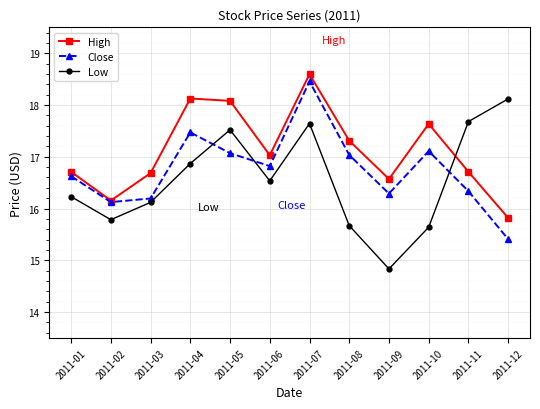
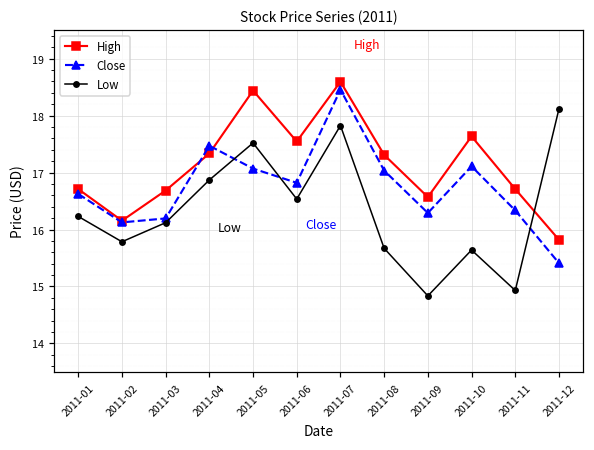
High, 2011-04: 18.1 -> 17.3
High, 2011-05: 18.1 -> 18.4
High, 2011-06: 17.0 -> 17.5
Low, 2011-07: 17.6 -> 17.8
Low, 2011-11: 17.7 -> 14.9
